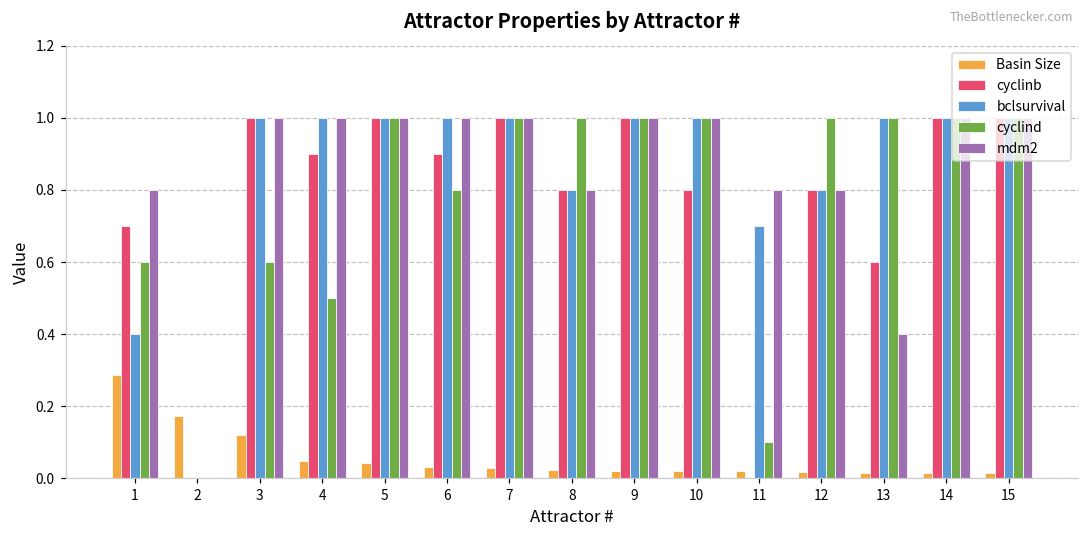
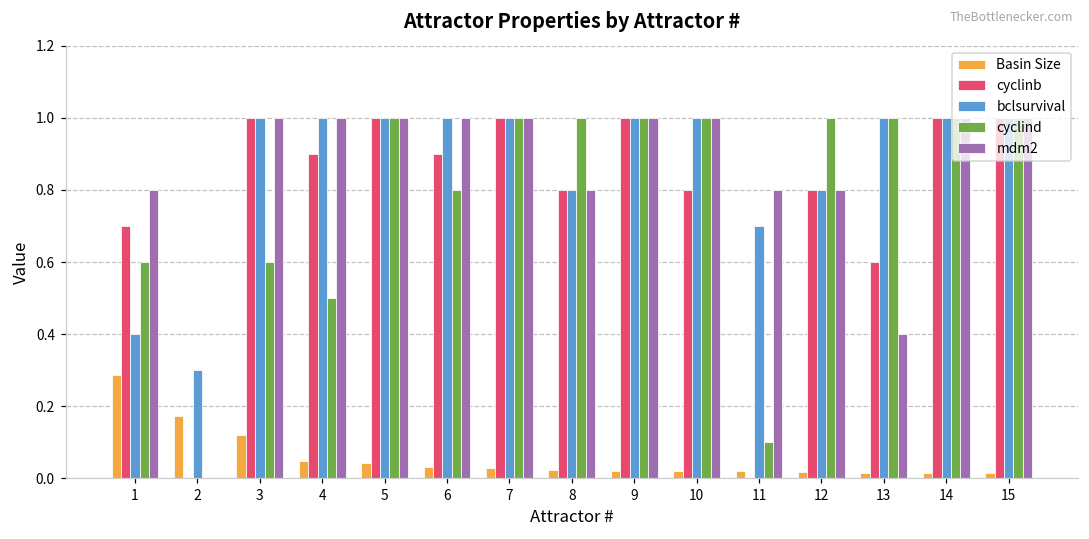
bclsurvival, 2: 0.0 -> 0.3
